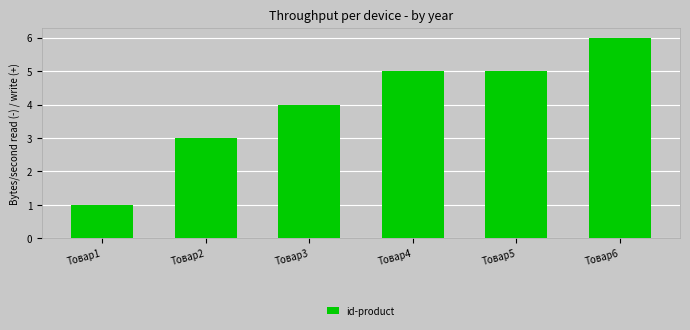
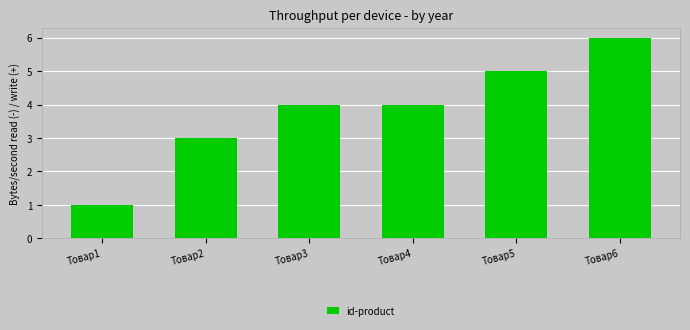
Товар4: 5 -> 4
